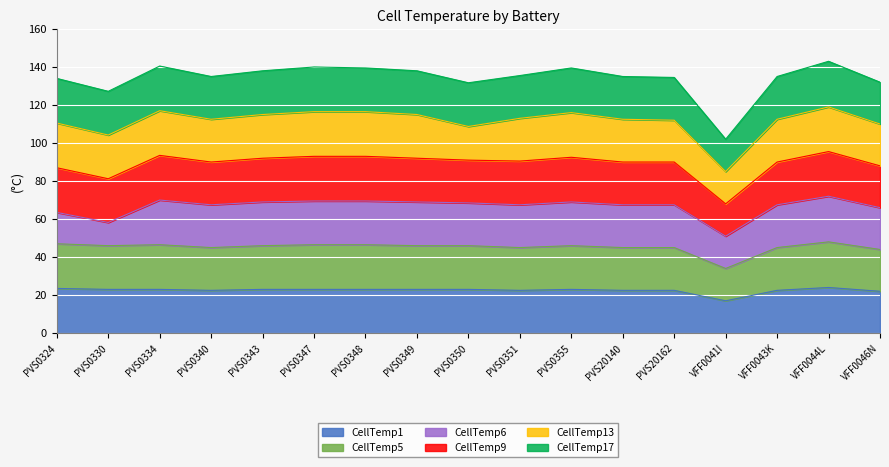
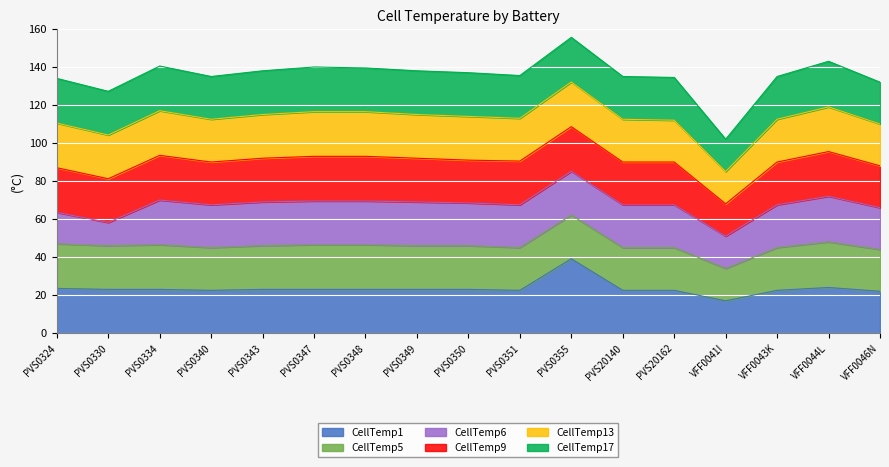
CellTemp13, PVS0350: 18 -> 23
CellTemp1, PVS0355: 23 -> 39
